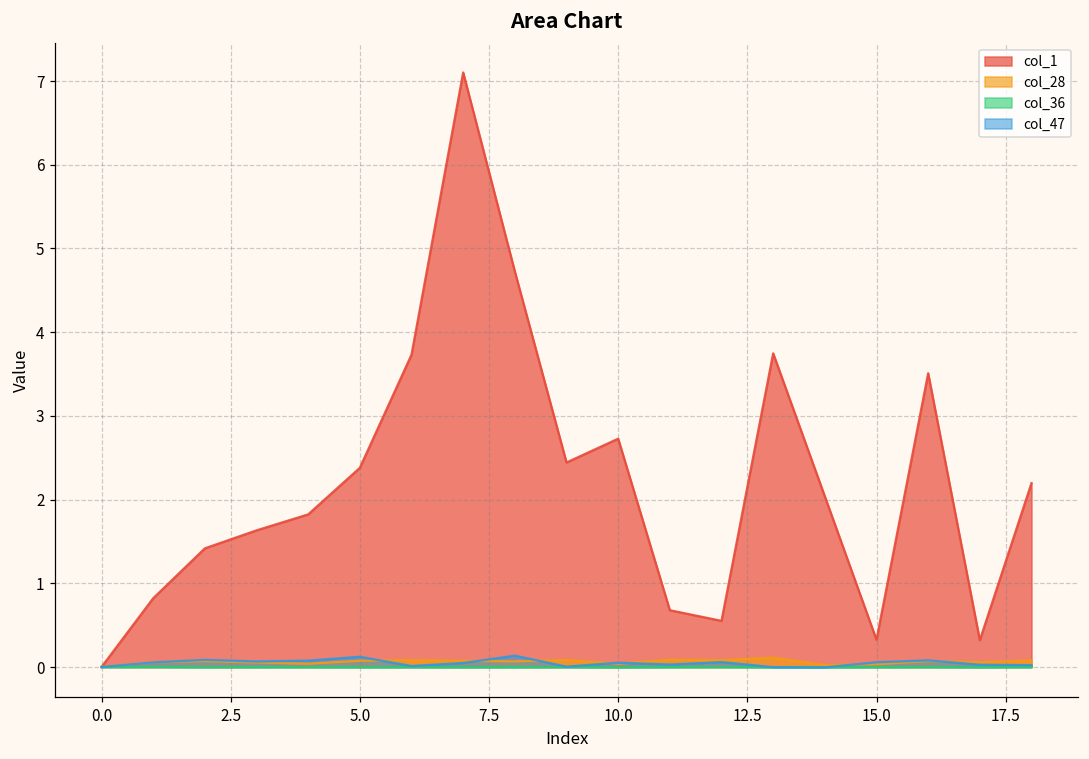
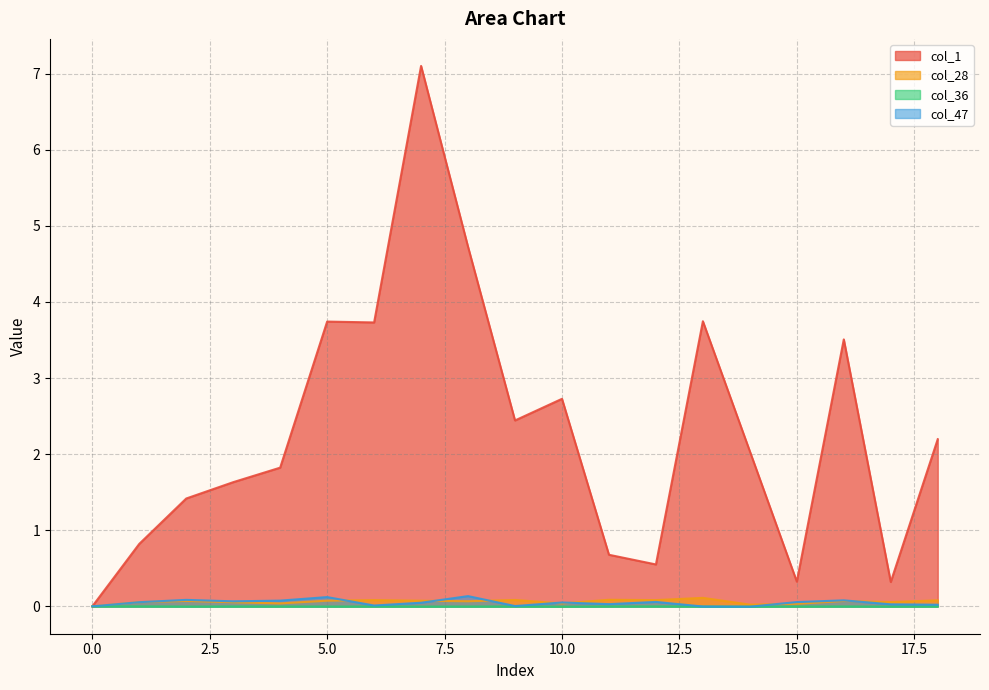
col_1, 5.0: 2.4 -> 3.7
